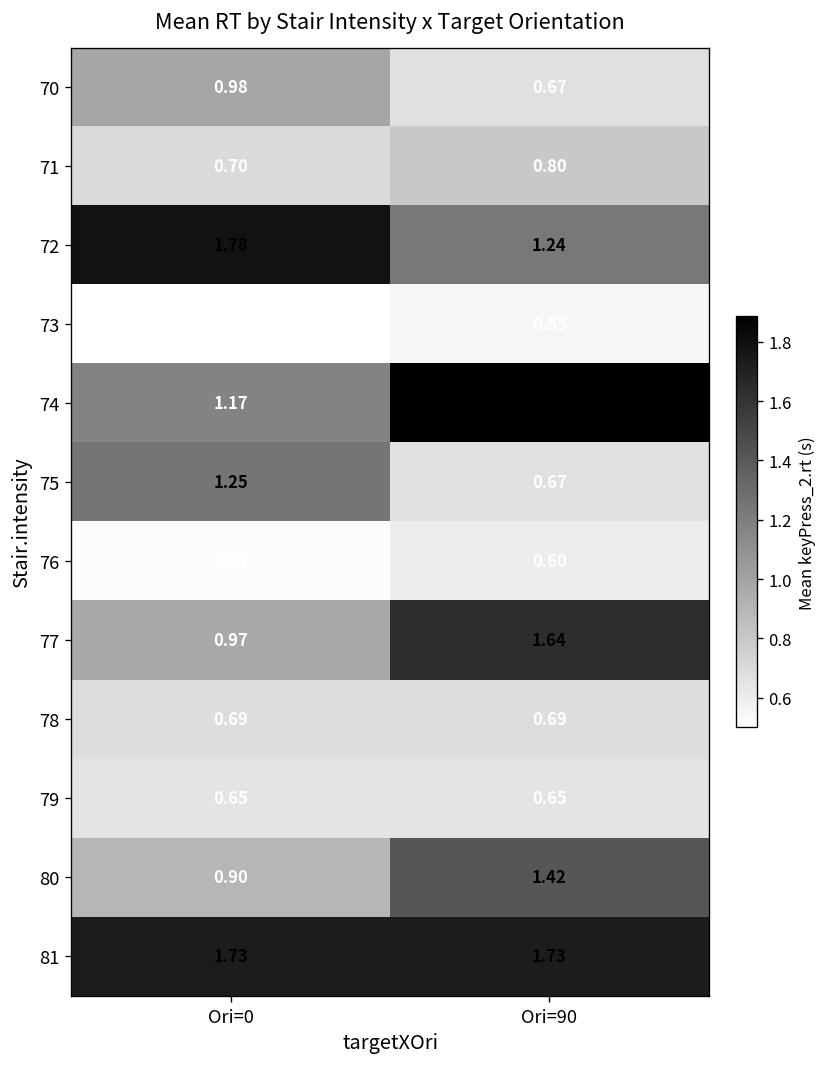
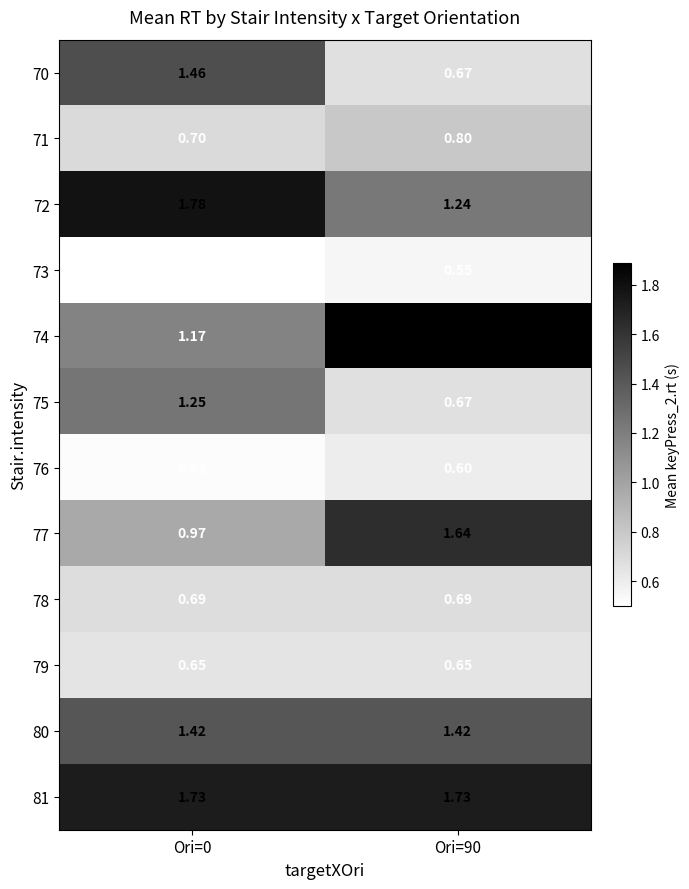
70, Ori=0: 0.98 -> 1.46
80, Ori=0: 0.90 -> 1.42
